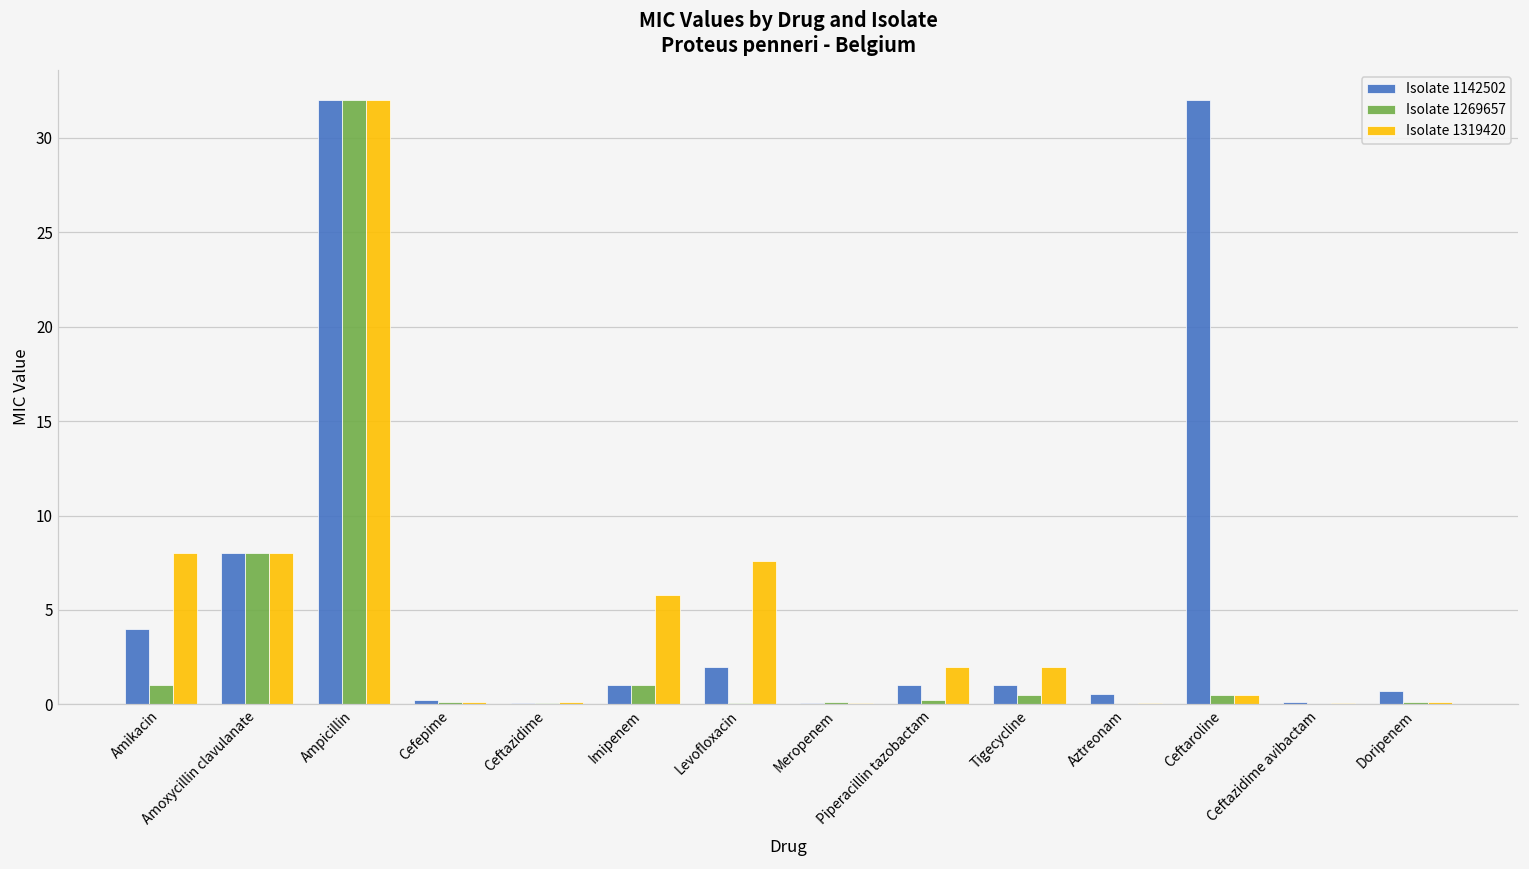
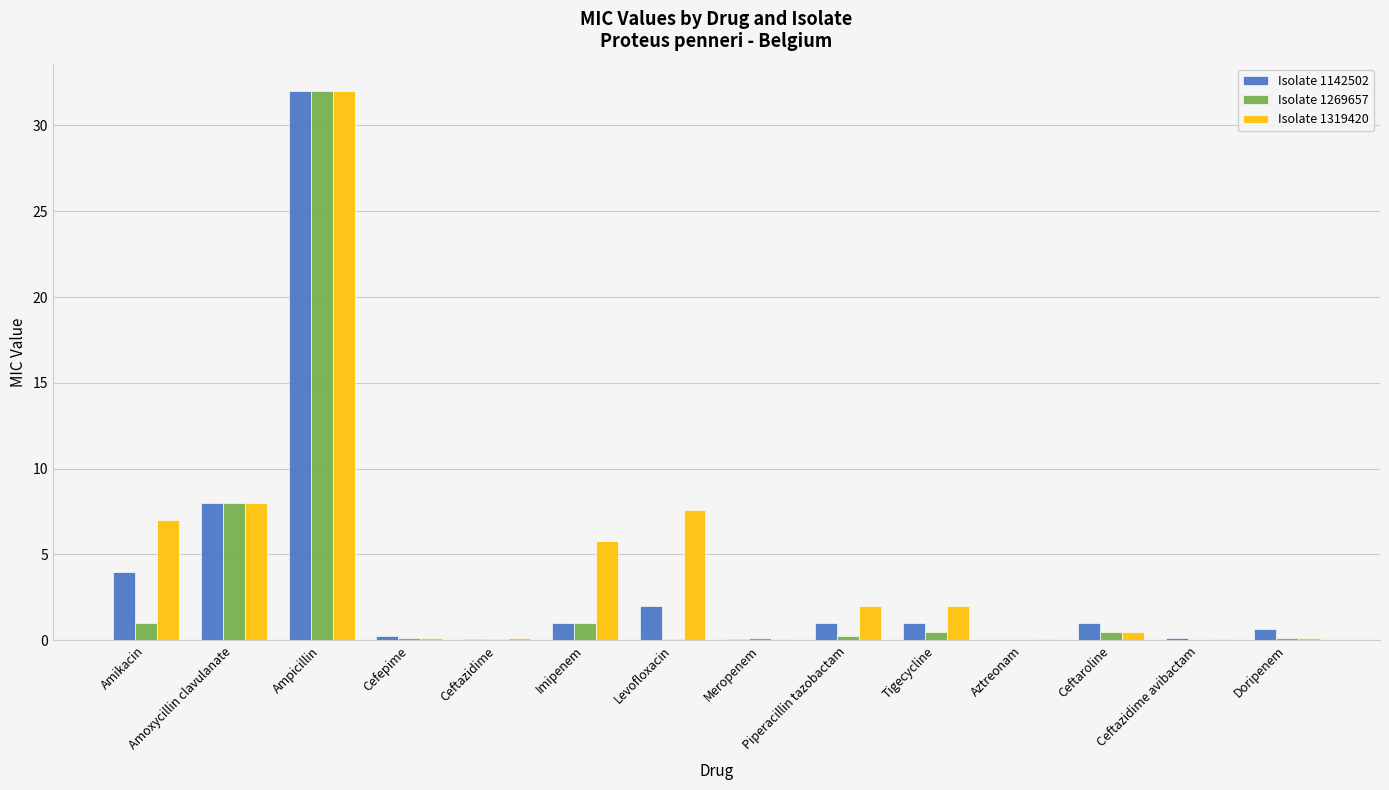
Isolate 1319420, Amikacin: 8 -> 7
Isolate 1142502, Aztreonam: 0.5 -> 0.0
Isolate 1142502, Ceftaroline: 32 -> 1
